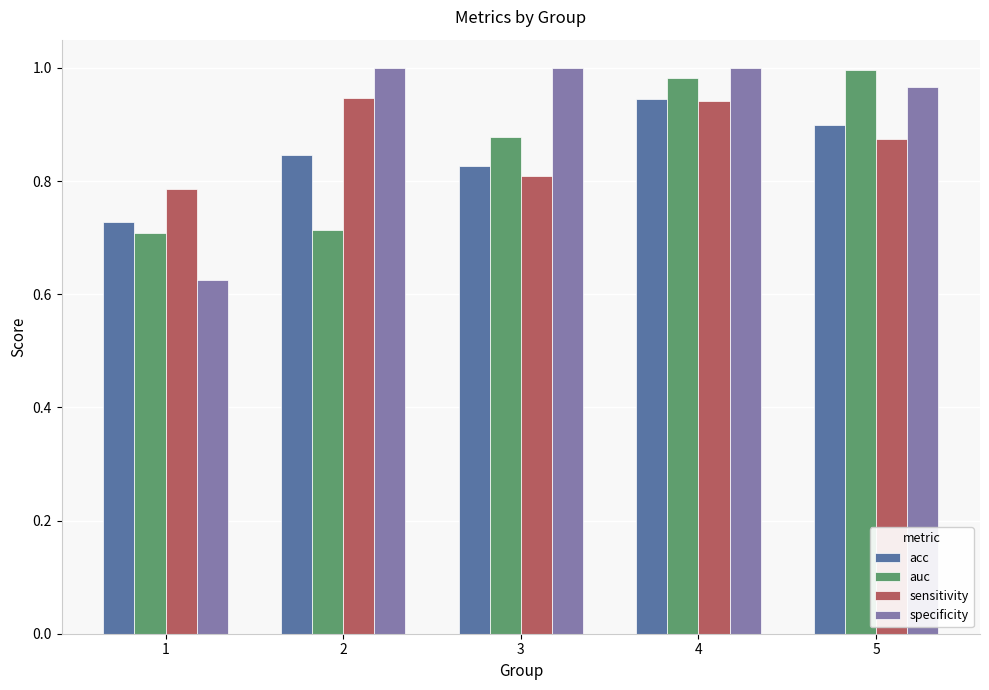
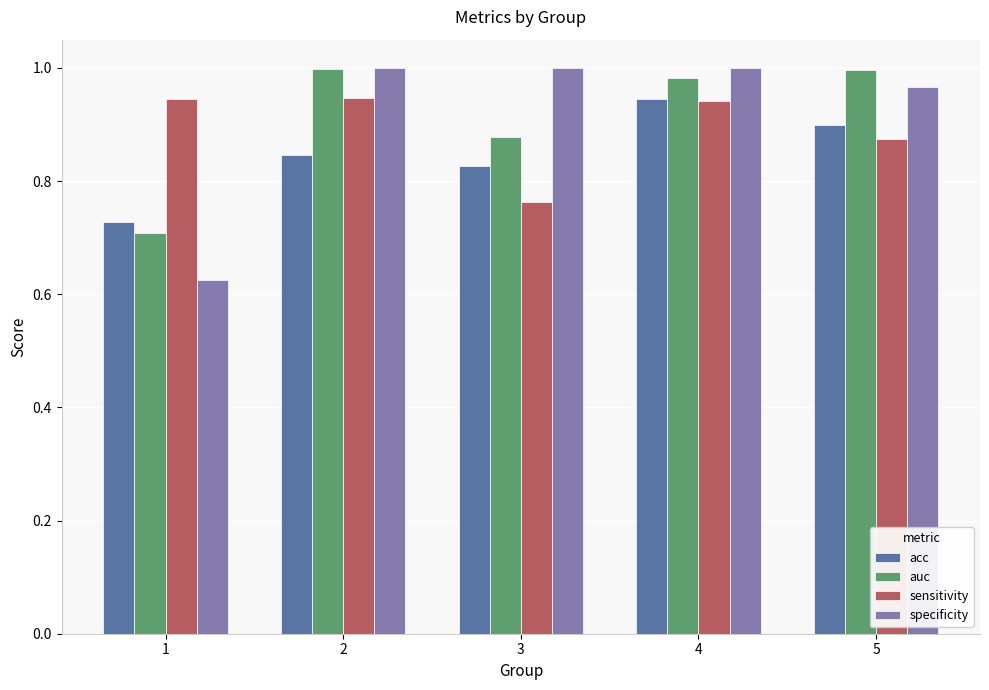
sensitivity, 1: 0.79 -> 0.95
auc, 2: 0.71 -> 1.00
sensitivity, 3: 0.81 -> 0.76
